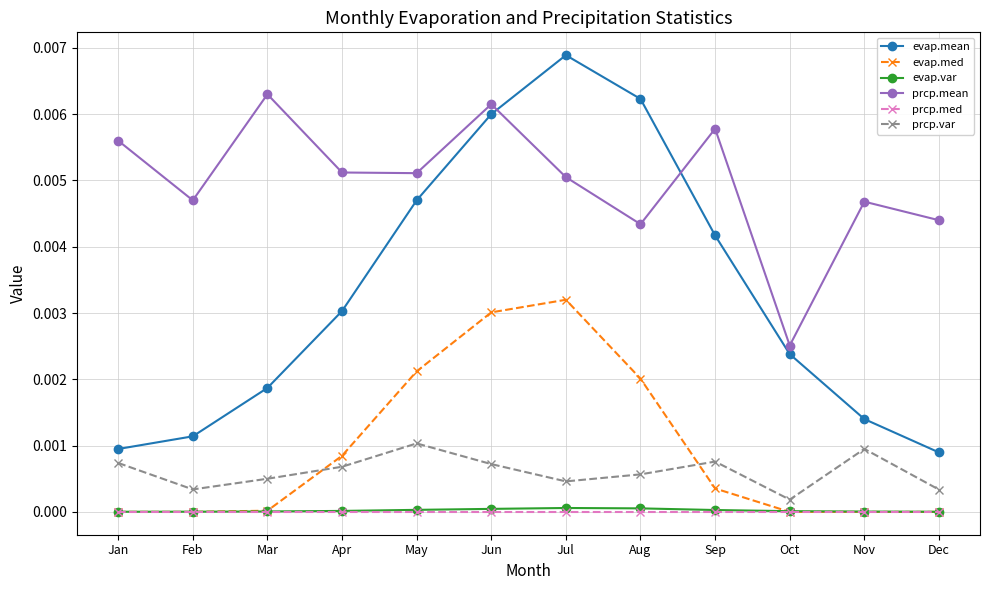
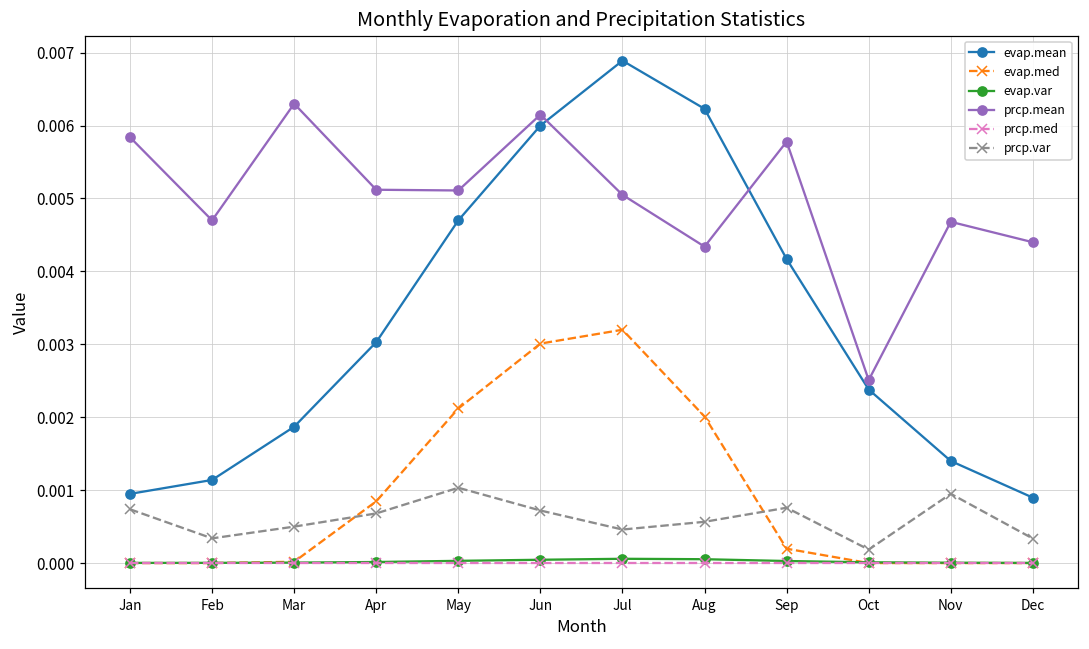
prcp.mean, Jan: 0.0056 -> 0.0058
evap.med, Sep: 0.0004 -> 0.0002
